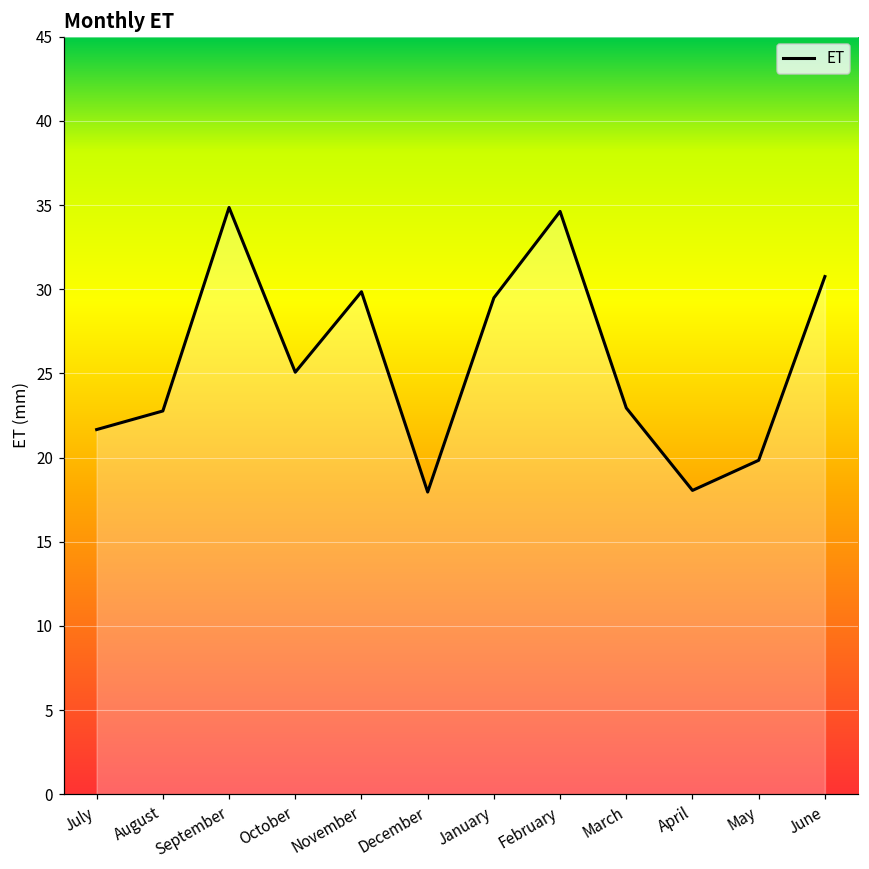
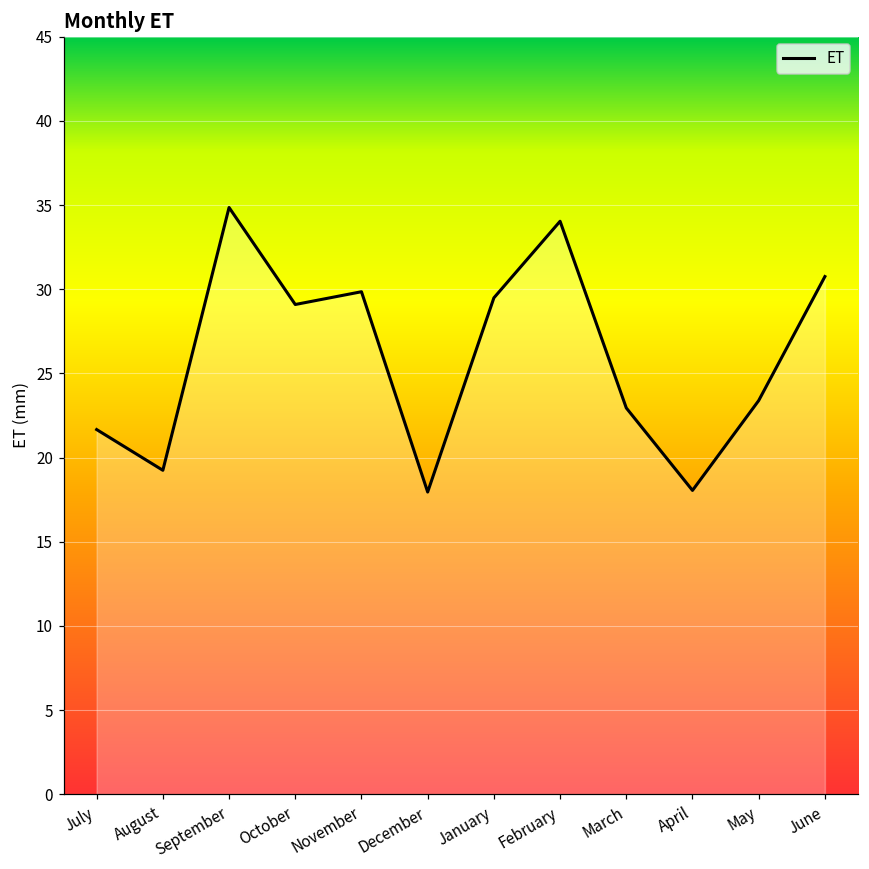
August: 22.8 -> 19.2
October: 25.1 -> 29.1
February: 34.6 -> 34.0
May: 19.8 -> 23.4
